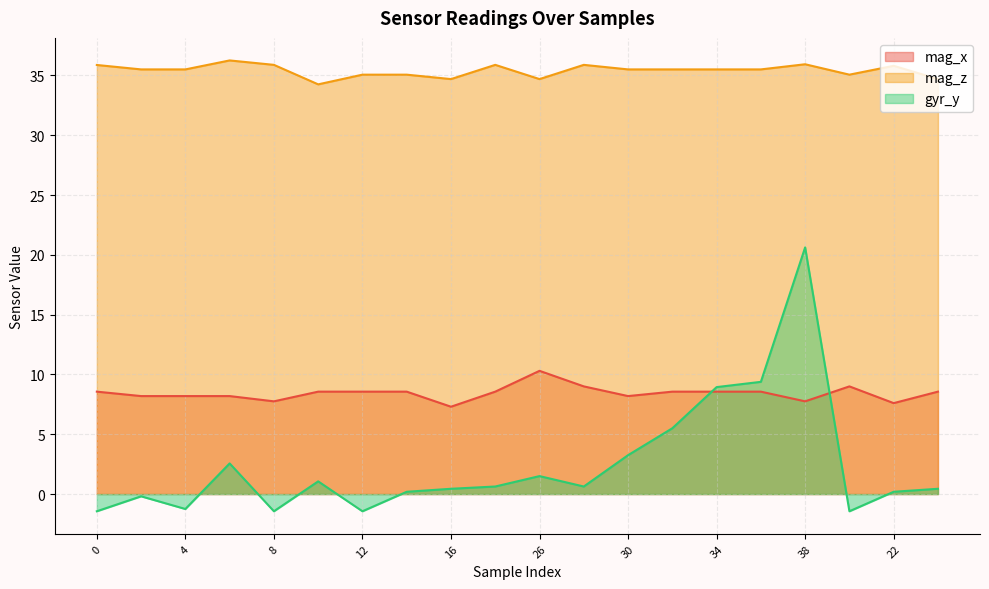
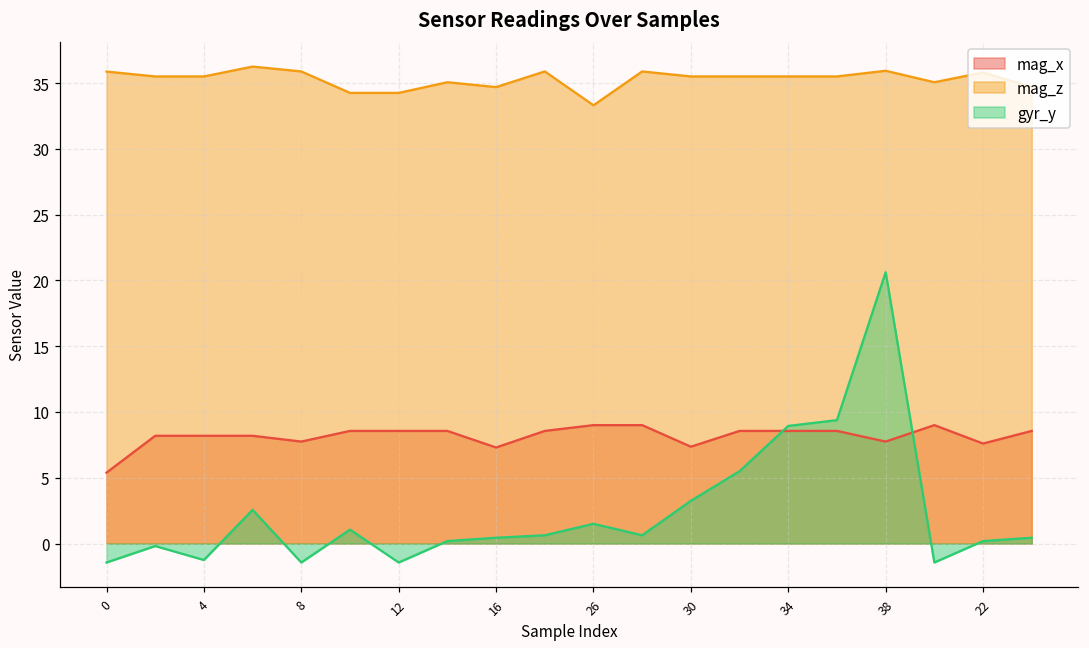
mag_x, 0: 8.6 -> 5.4
mag_z, 12: 35.1 -> 34.3
mag_x, 26: 10.3 -> 9.0
mag_z, 26: 34.7 -> 33.3
mag_x, 30: 8.2 -> 7.4
